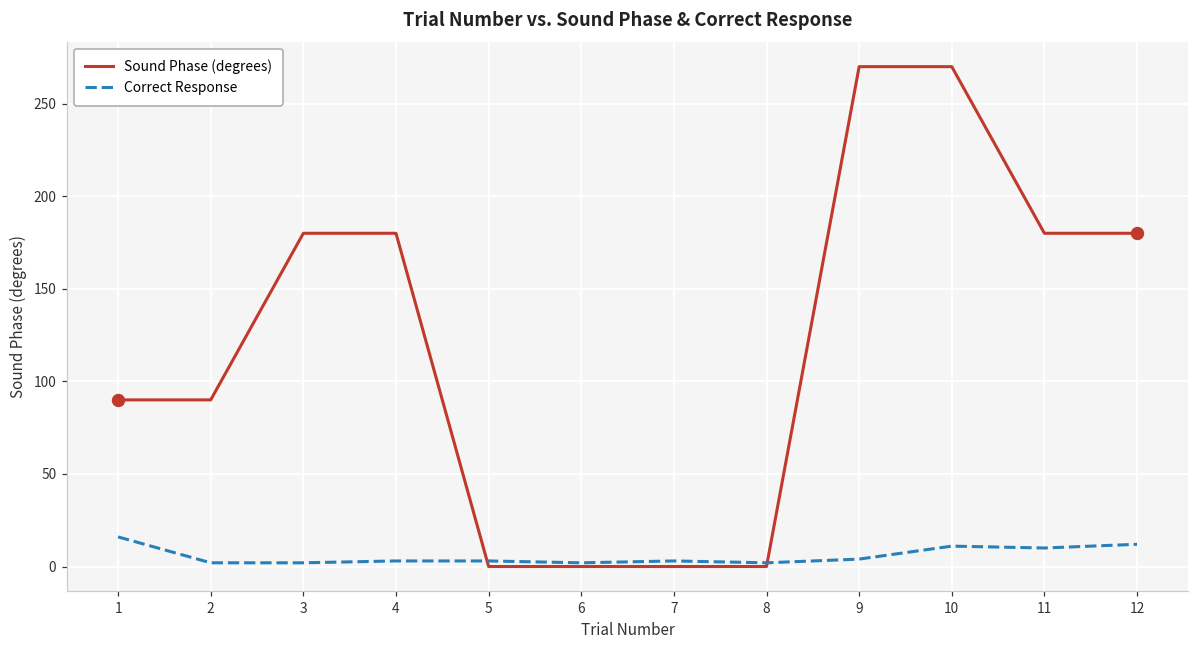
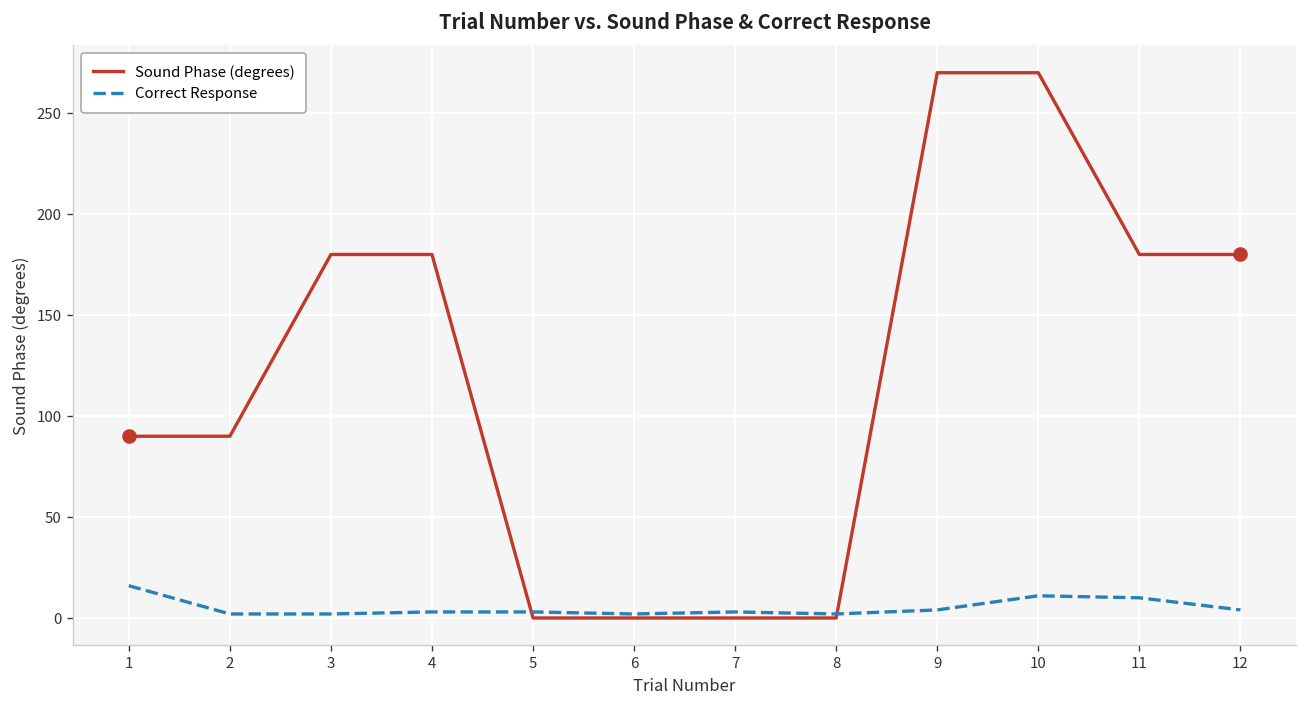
Correct Response, 12: 12 -> 4
